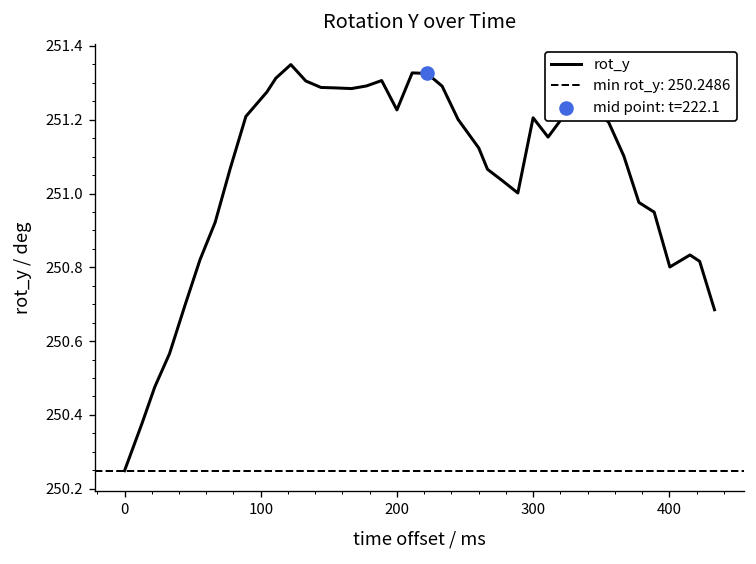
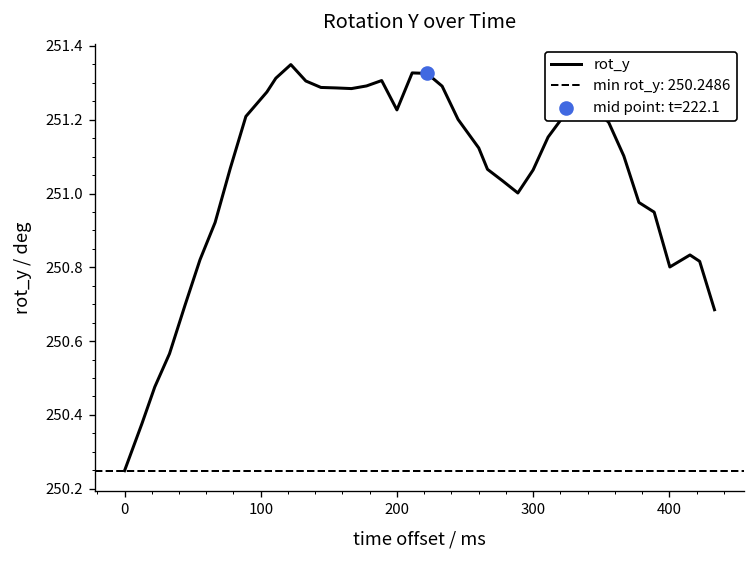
rot_y, 300: 251.21 -> 251.06
